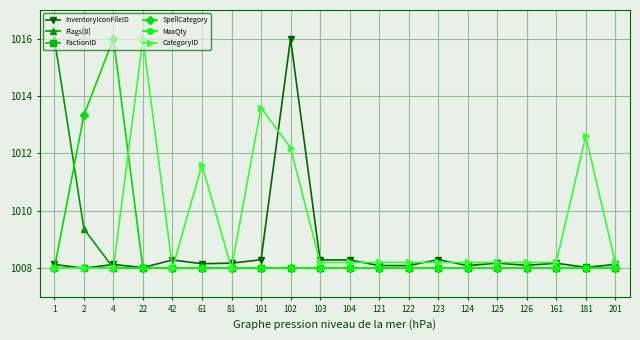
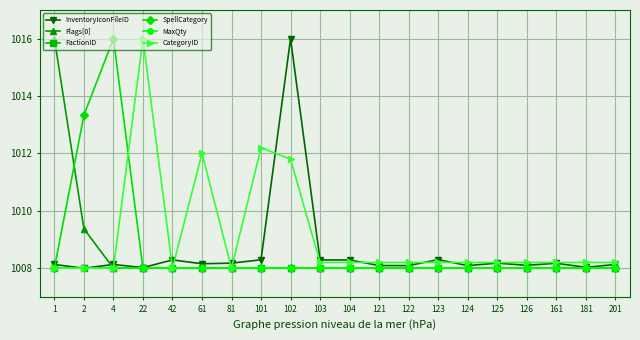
CategoryID, 61: 1011.6 -> 1012.0
CategoryID, 101: 1013.6 -> 1012.2
CategoryID, 102: 1012.2 -> 1011.8
CategoryID, 181: 1012.6 -> 1008.2
